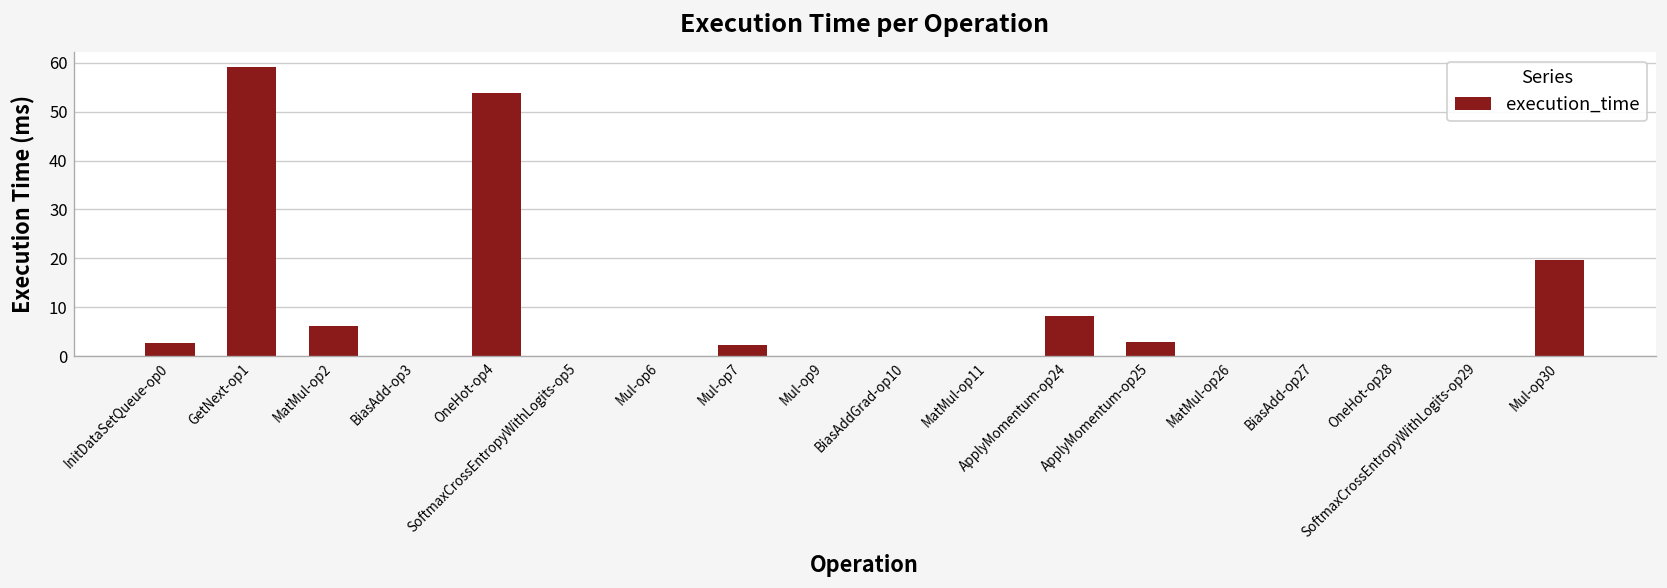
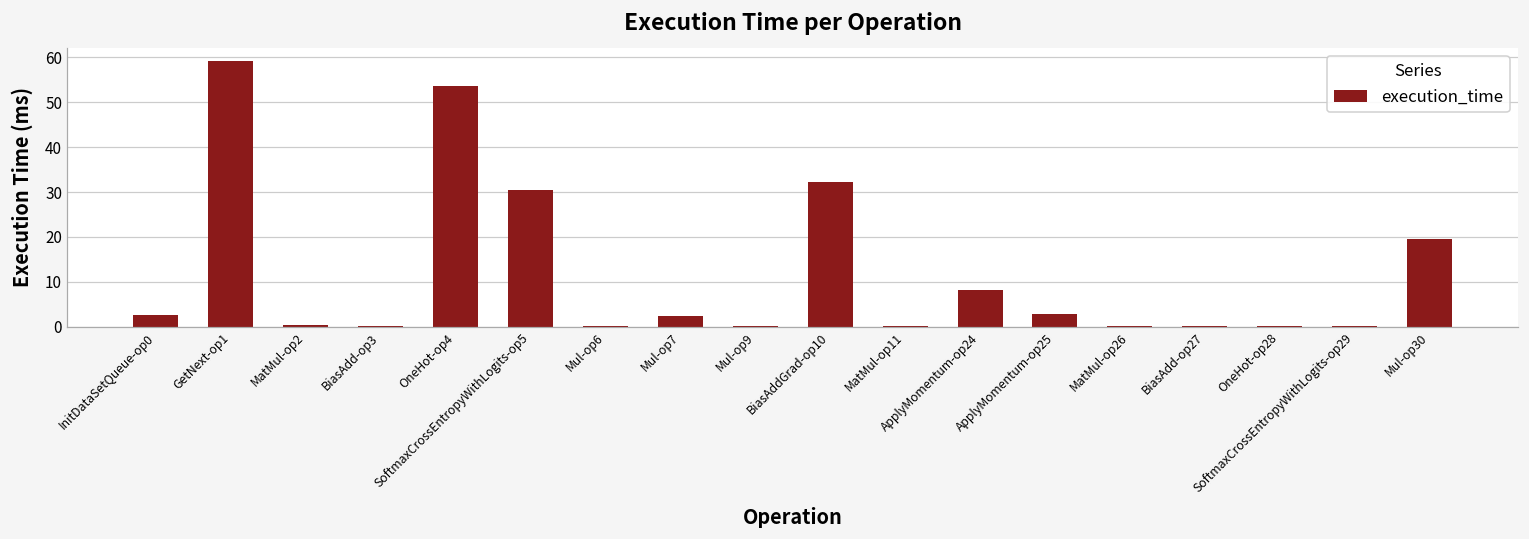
MatMul-op2: 6 -> 0
SoftmaxCrossEntropyWithLogits-op5: 0 -> 30
BiasAddGrad-op10: 0 -> 32
